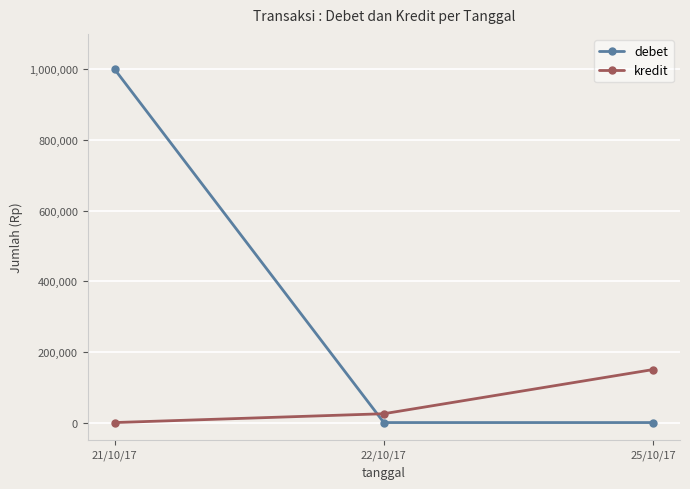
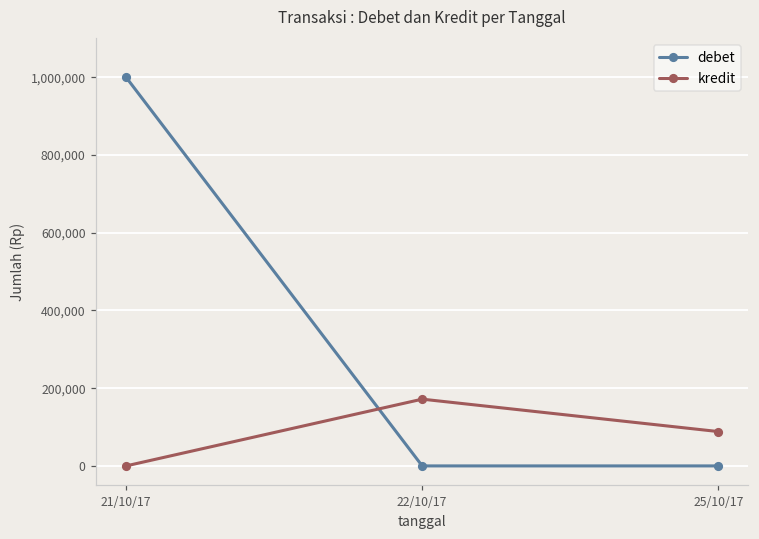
kredit, 22/10/17: 30,000 -> 170,000
kredit, 25/10/17: 150,000 -> 90,000
